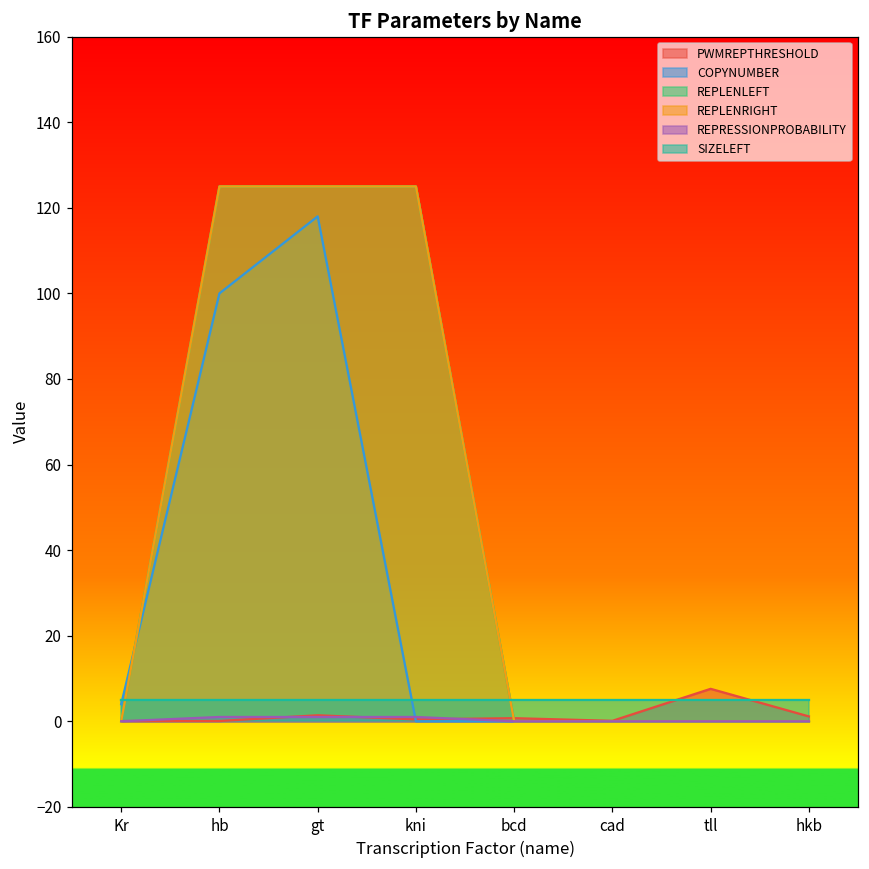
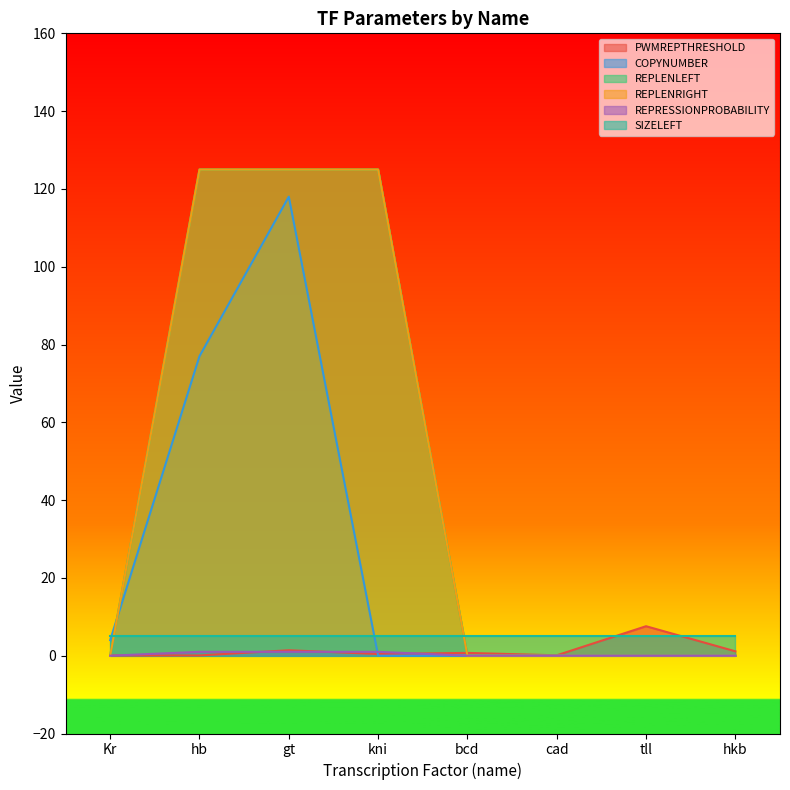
COPYNUMBER, hb: 100 -> 77
